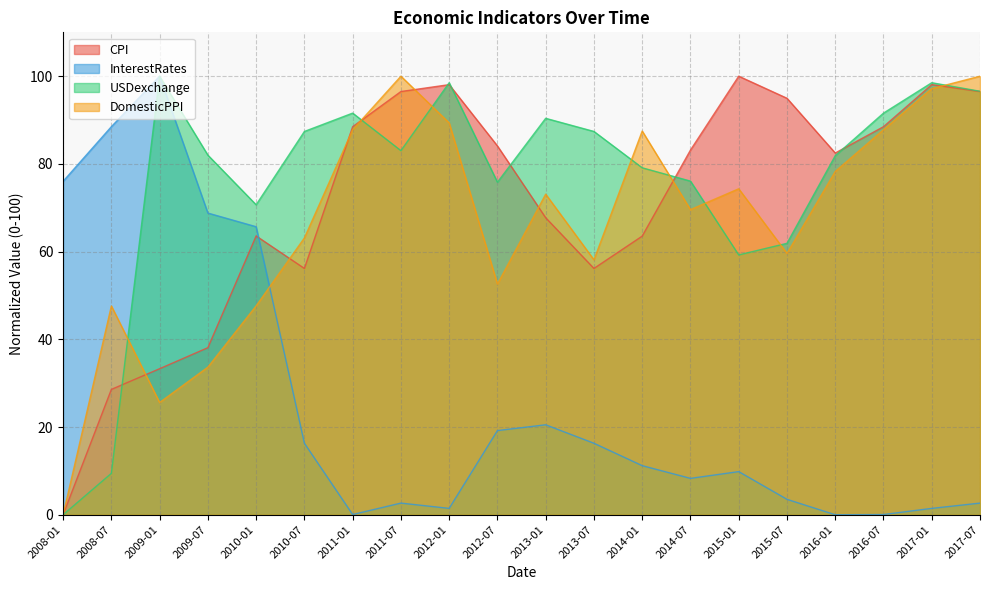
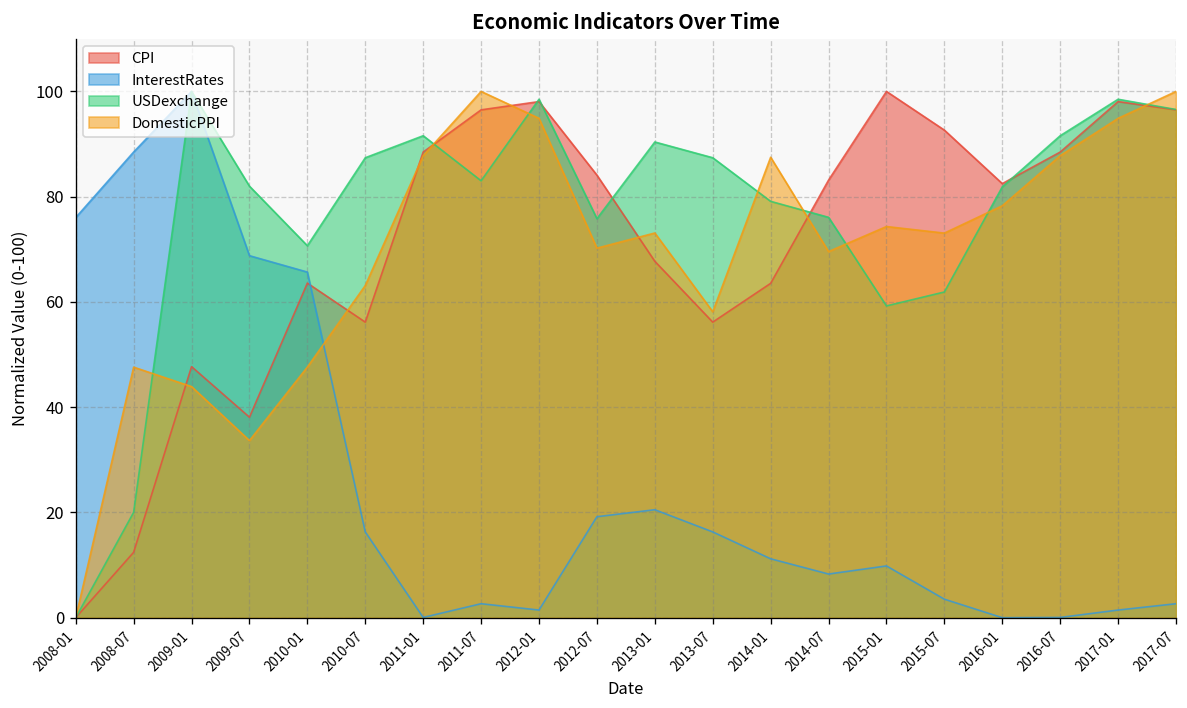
CPI, 2008-07: 29 -> 12
USDexchange, 2008-07: 9 -> 20
CPI, 2009-01: 33 -> 48
DomesticPPI, 2009-01: 26 -> 44
DomesticPPI, 2012-01: 89 -> 95
DomesticPPI, 2012-07: 53 -> 70
CPI, 2015-07: 95 -> 93
DomesticPPI, 2015-07: 60 -> 73
DomesticPPI, 2017-01: 97 -> 95
